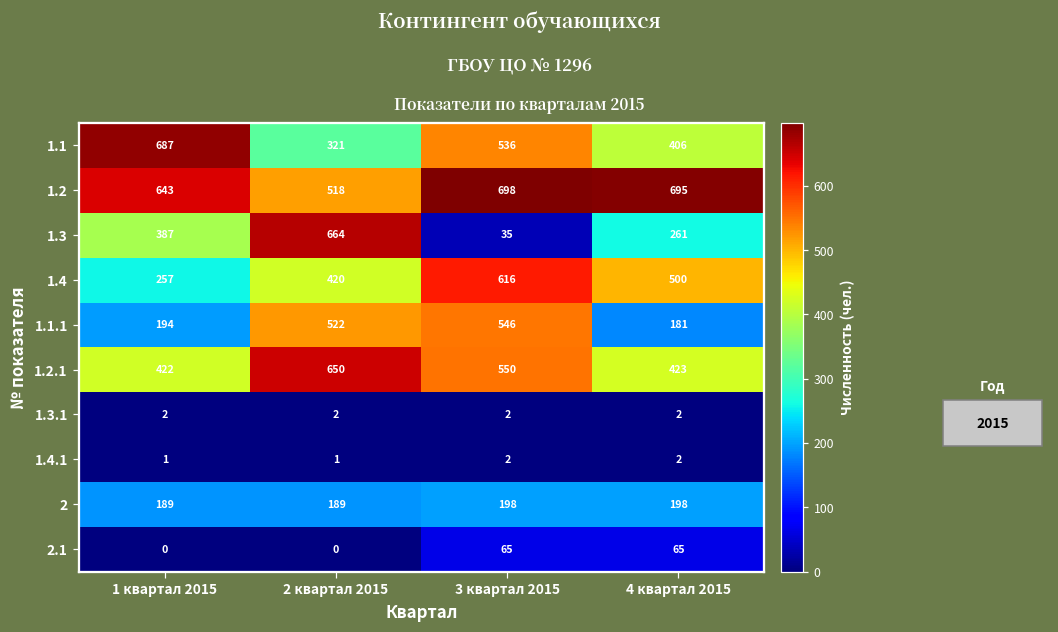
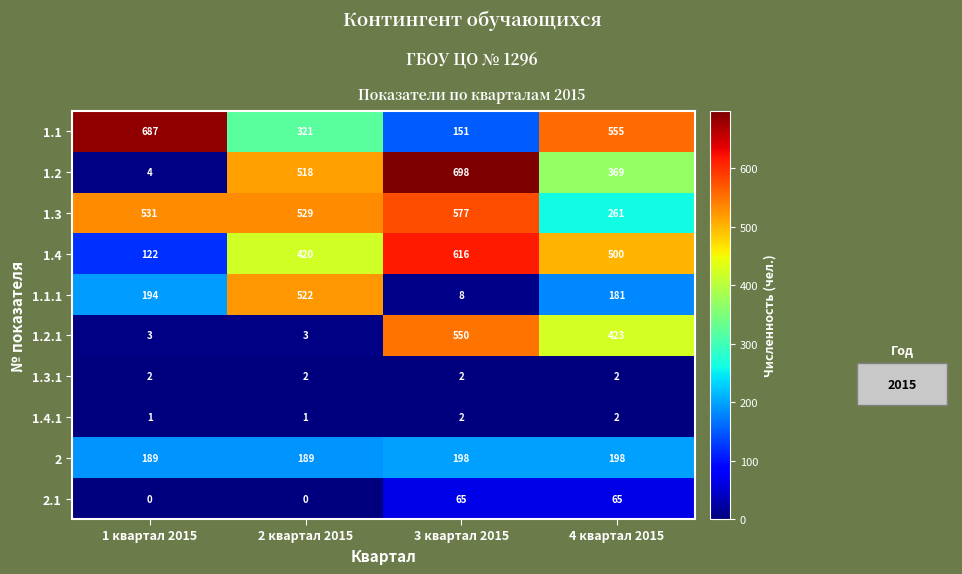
1.1, 3 квартал 2015: 536 -> 151
1.1, 4 квартал 2015: 406 -> 555
1.2, 1 квартал 2015: 643 -> 4
1.2, 4 квартал 2015: 695 -> 369
1.3, 1 квартал 2015: 387 -> 531
1.3, 2 квартал 2015: 664 -> 529
1.3, 3 квартал 2015: 35 -> 577
1.4, 1 квартал 2015: 257 -> 122
1.1.1, 3 квартал 2015: 546 -> 8
1.2.1, 1 квартал 2015: 422 -> 3
1.2.1, 2 квартал 2015: 650 -> 3
